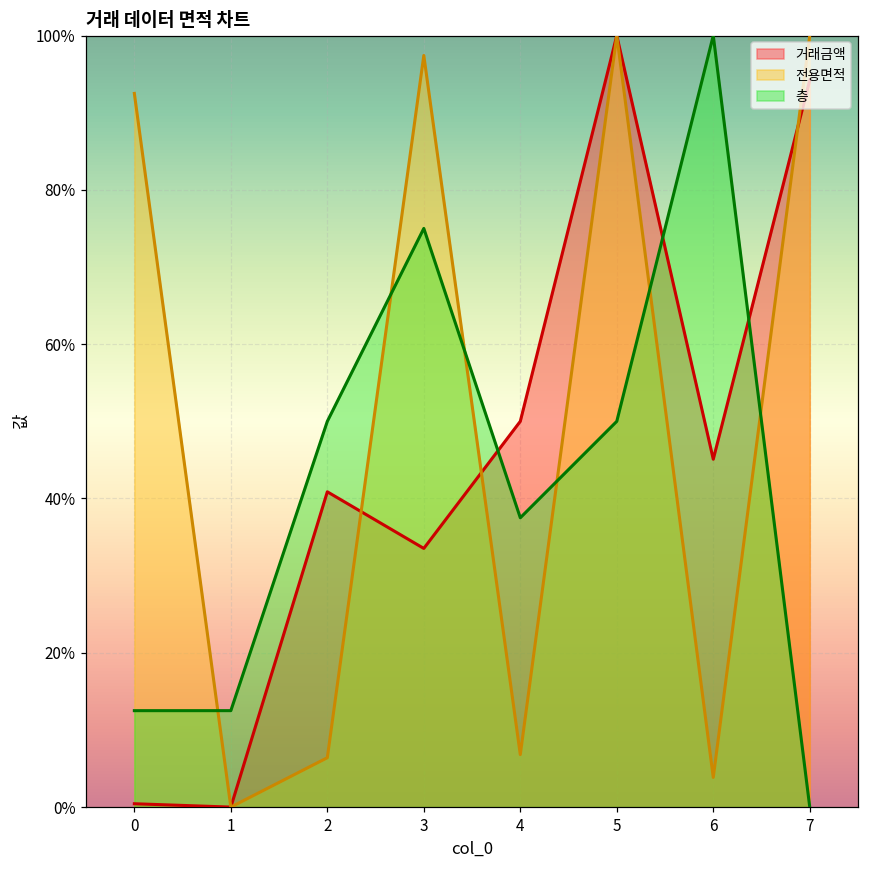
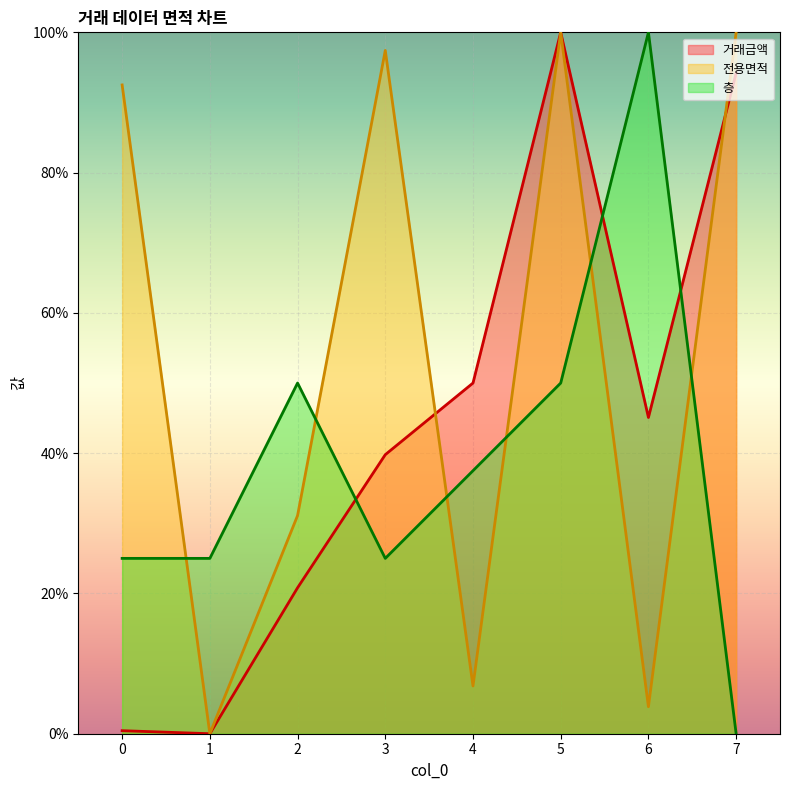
층, 0: 12% -> 25%
층, 1: 12% -> 25%
거래금액, 2: 41% -> 21%
전용면적, 2: 6% -> 31%
거래금액, 3: 34% -> 40%
층, 3: 75% -> 25%
